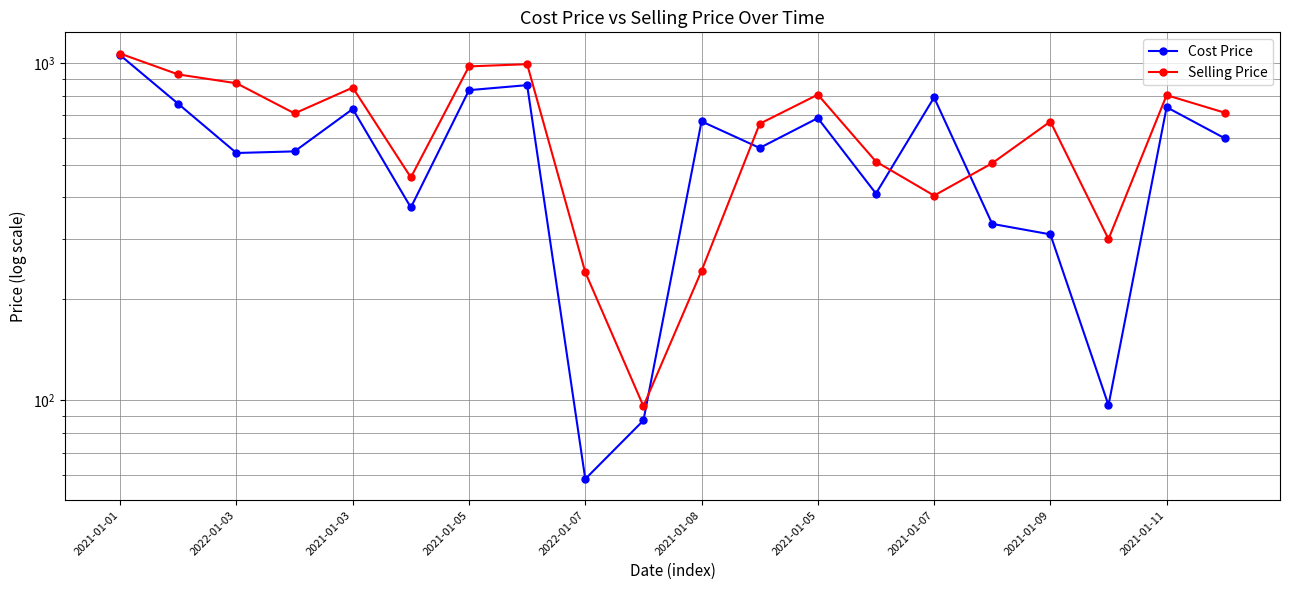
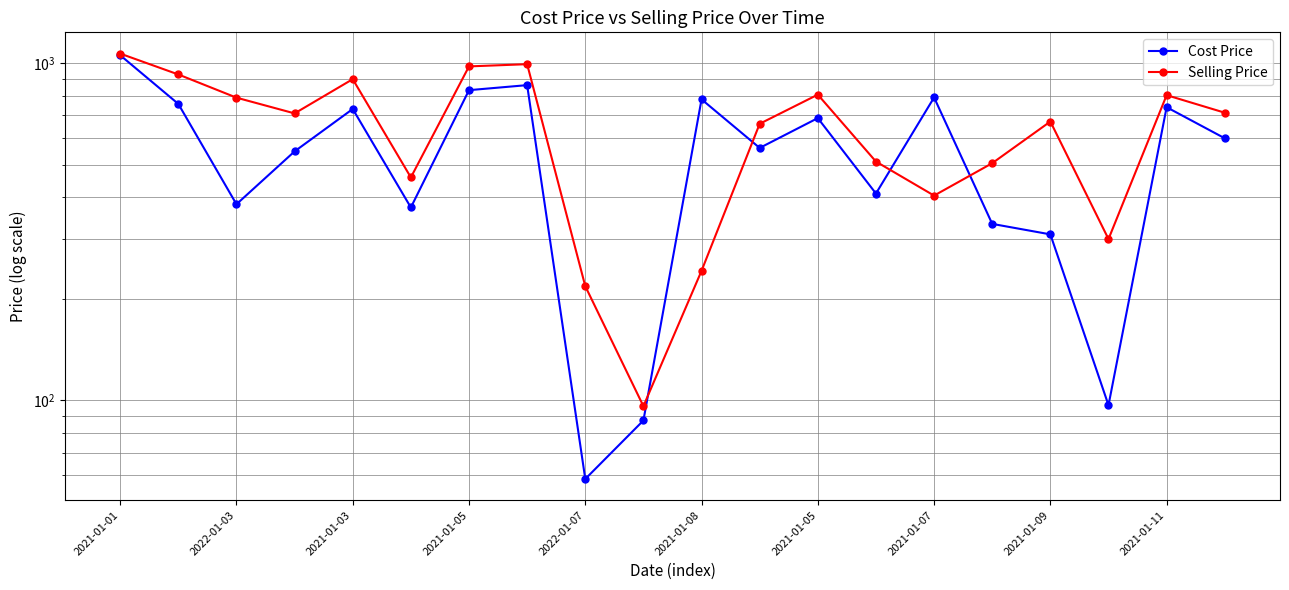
Cost Price, 2022-01-03: 540 -> 380
Selling Price, 2022-01-03: 870 -> 790
Selling Price, 2021-01-03: 850 -> 900
Selling Price, 2022-01-07: 240 -> 220
Cost Price, 2021-01-08: 670 -> 780
